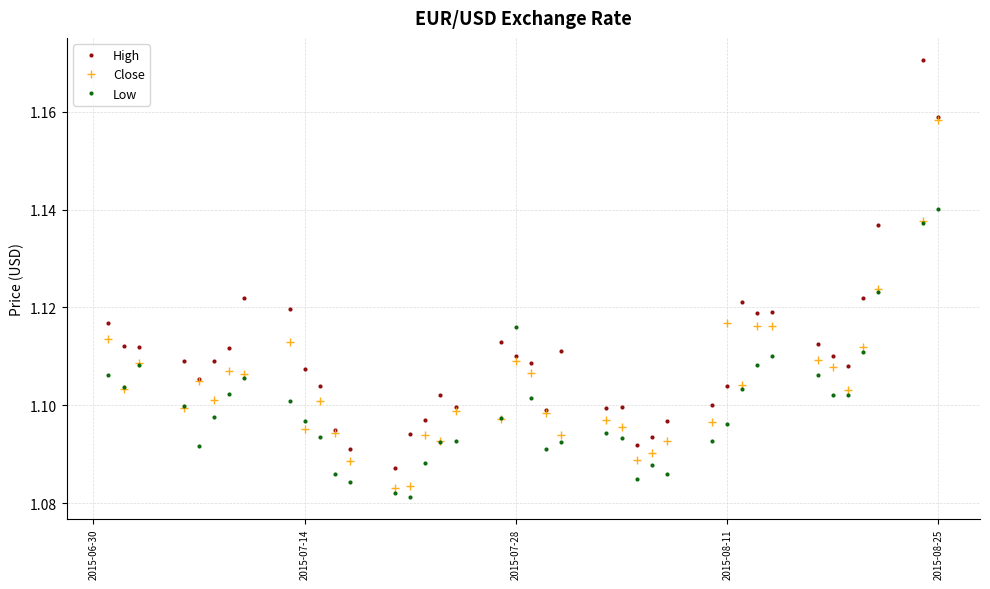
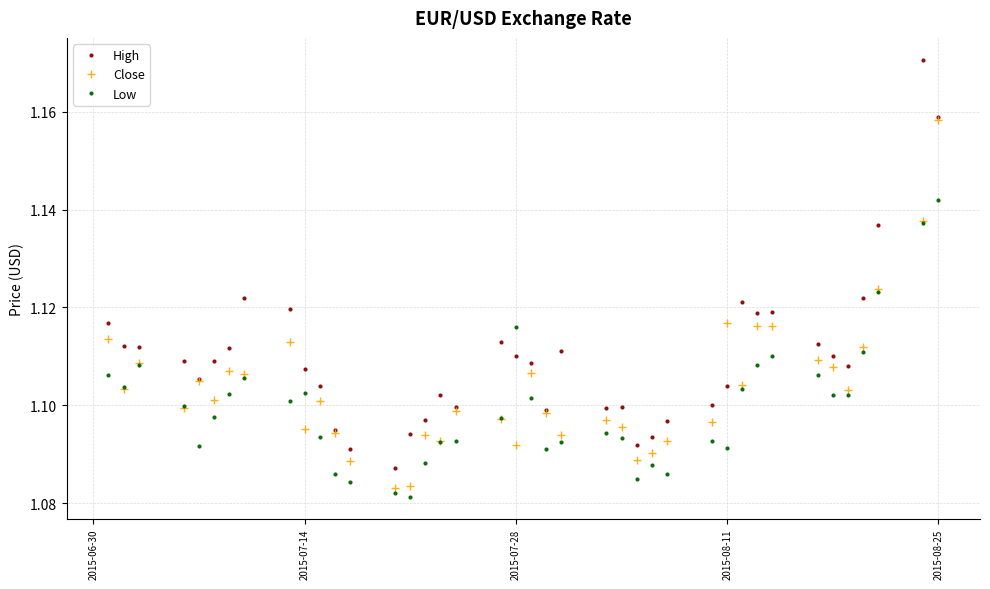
Low, 2015-07-14: 1.097 -> 1.102
Close, 2015-07-28: 1.109 -> 1.092
Low, 2015-08-11: 1.096 -> 1.091
Low, 2015-08-25: 1.140 -> 1.142
